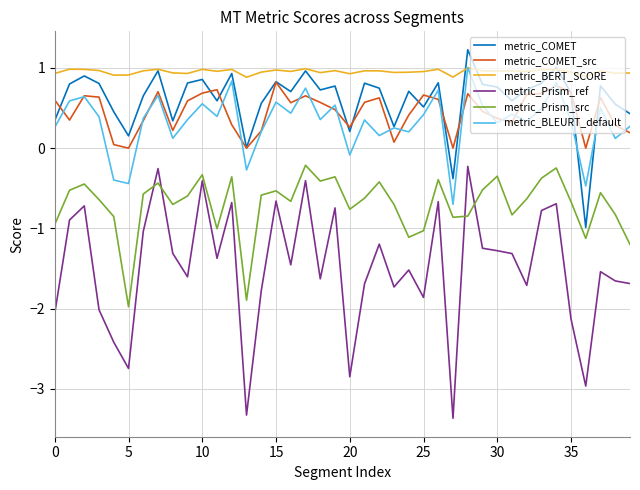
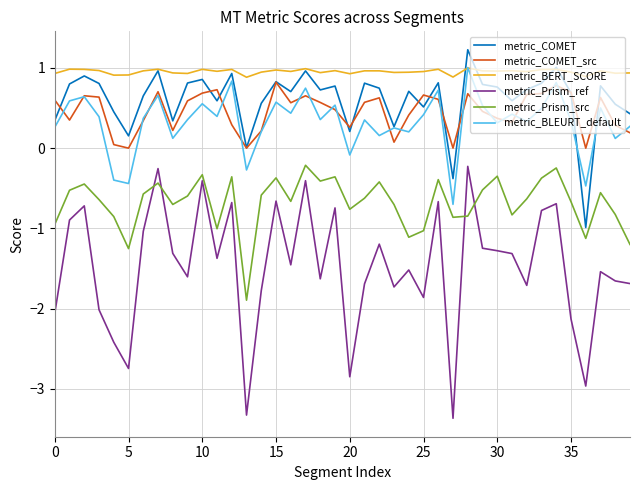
metric_Prism_src, 5: -2.0 -> -1.3
metric_Prism_src, 15: -0.5 -> -0.4
